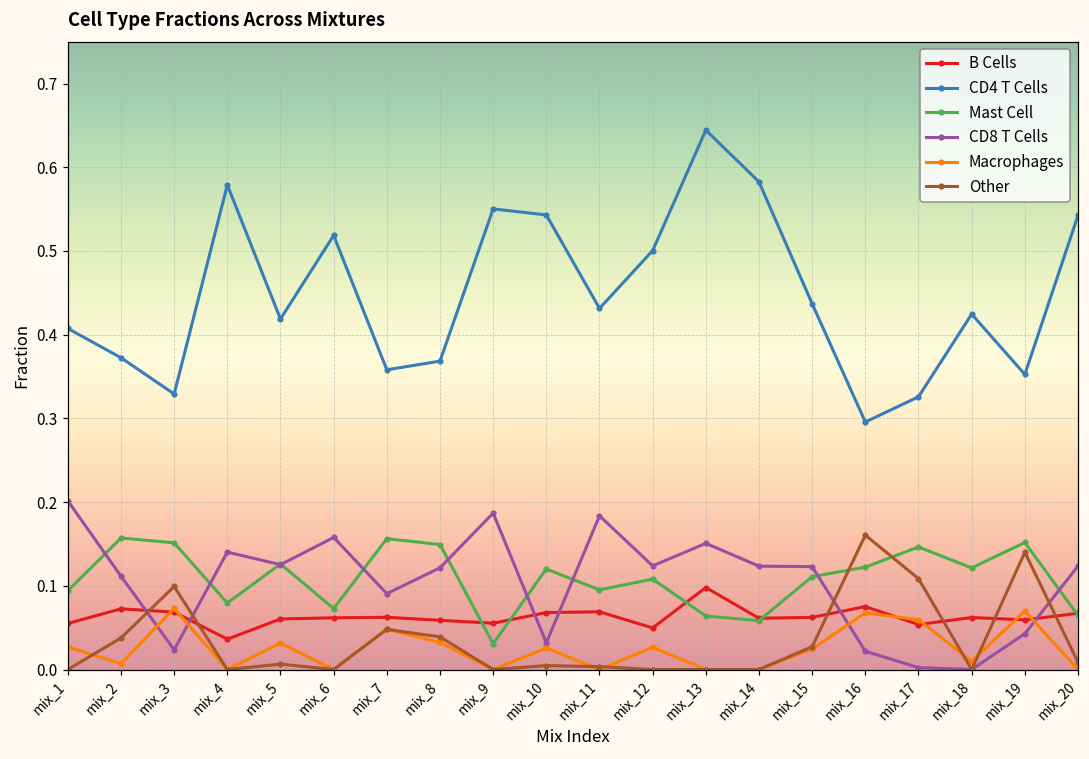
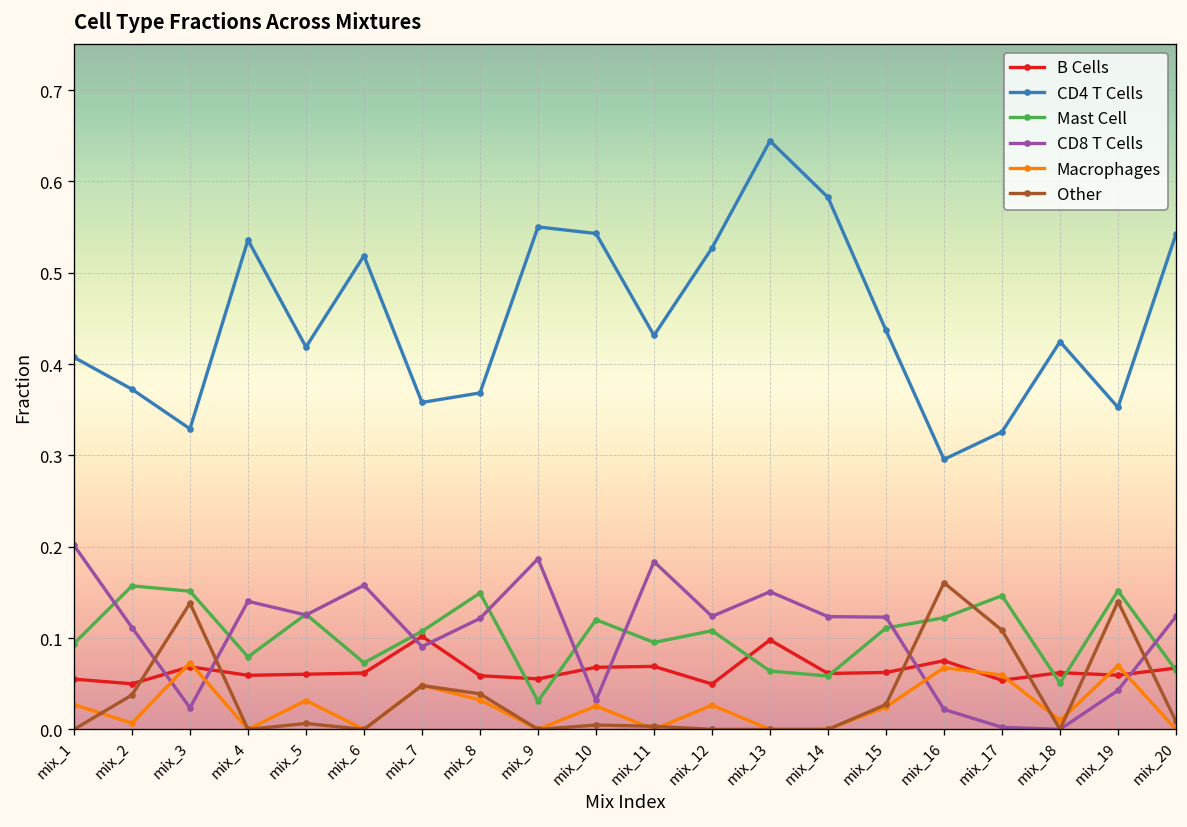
B Cells, mix_2: 0.07 -> 0.05
Other, mix_3: 0.10 -> 0.14
B Cells, mix_4: 0.04 -> 0.06
CD4 T Cells, mix_4: 0.58 -> 0.54
B Cells, mix_7: 0.06 -> 0.10
Mast Cell, mix_7: 0.16 -> 0.11
CD4 T Cells, mix_12: 0.50 -> 0.53
Mast Cell, mix_18: 0.12 -> 0.05
